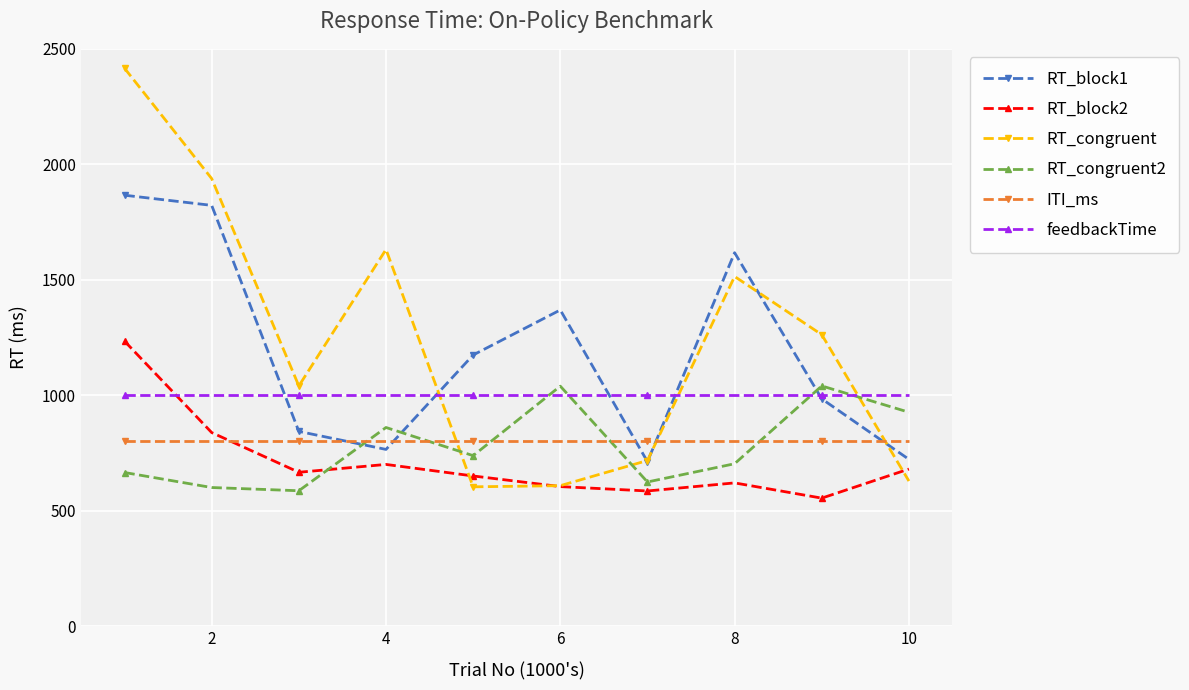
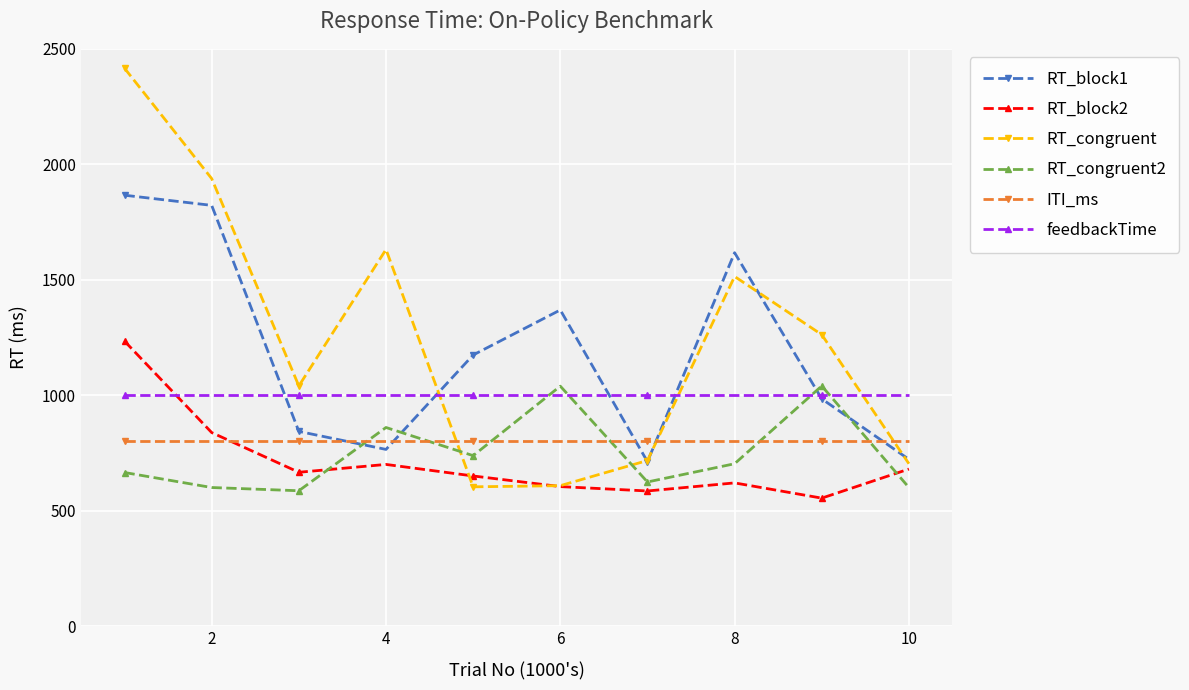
RT_congruent, 10: 630 -> 700
RT_congruent2, 10: 930 -> 600
